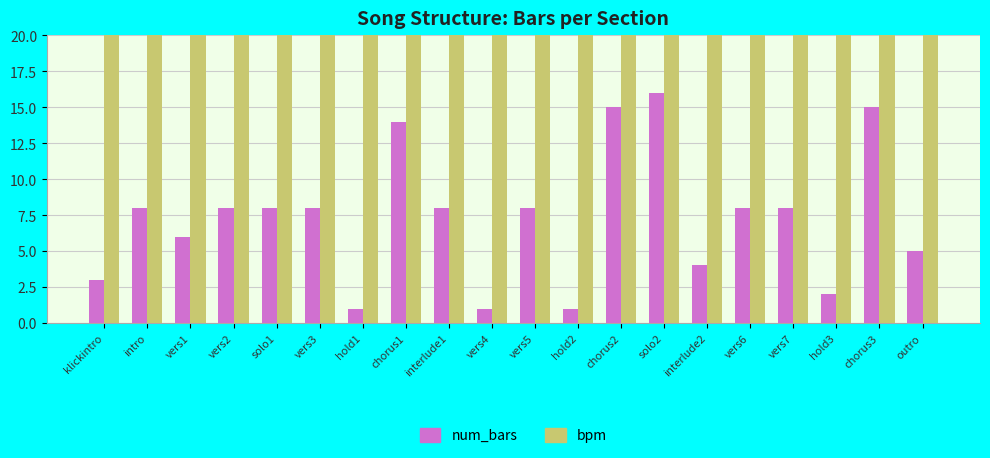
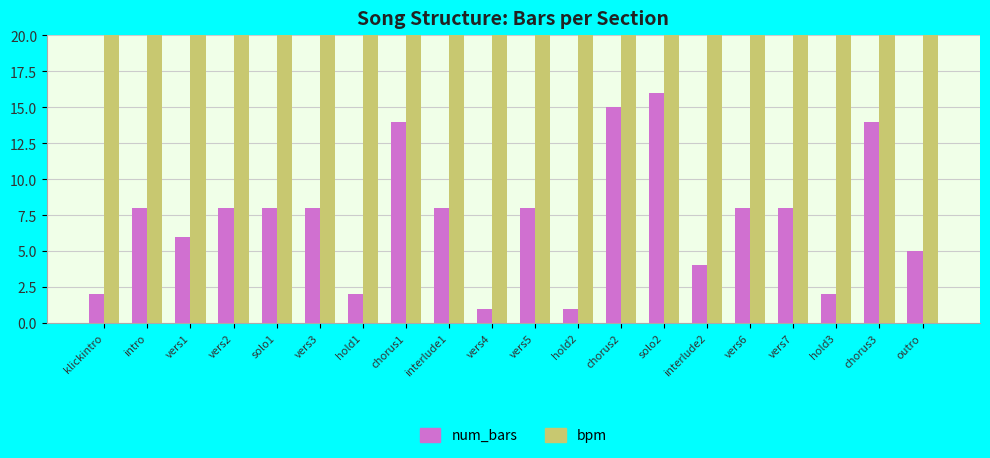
num_bars, klickintro: 3 -> 2
num_bars, hold1: 1 -> 2
num_bars, chorus3: 15 -> 14
